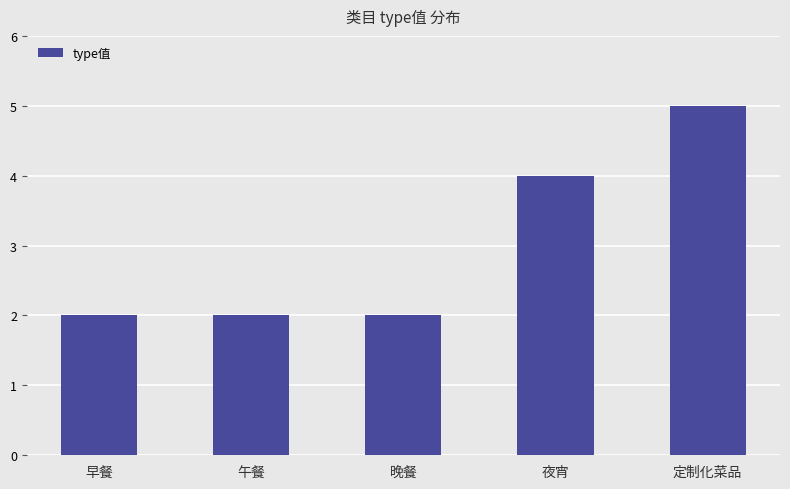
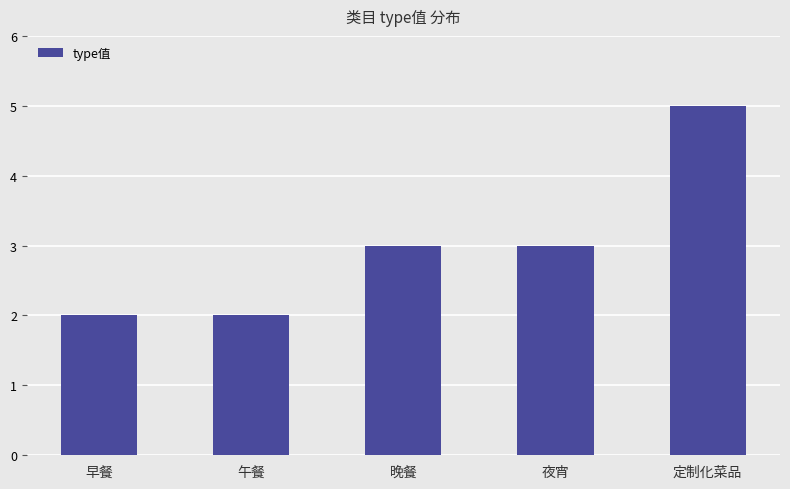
晚餐: 2 -> 3
夜宵: 4 -> 3
